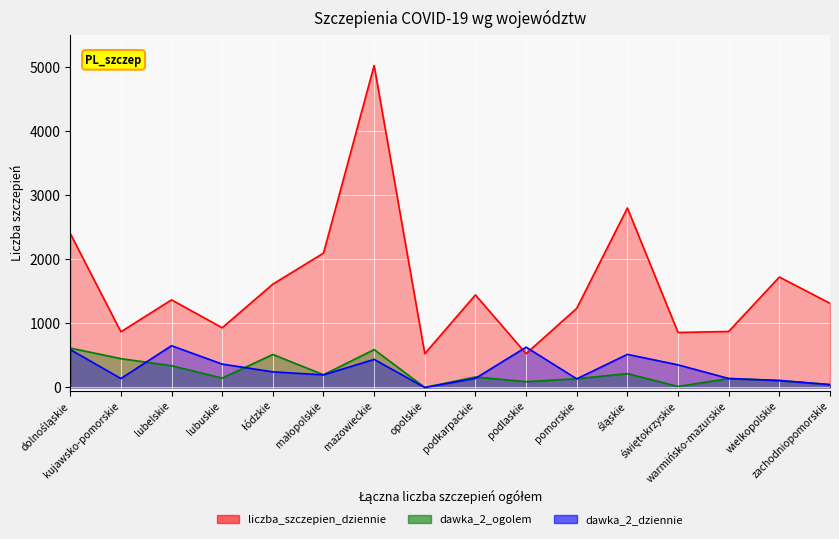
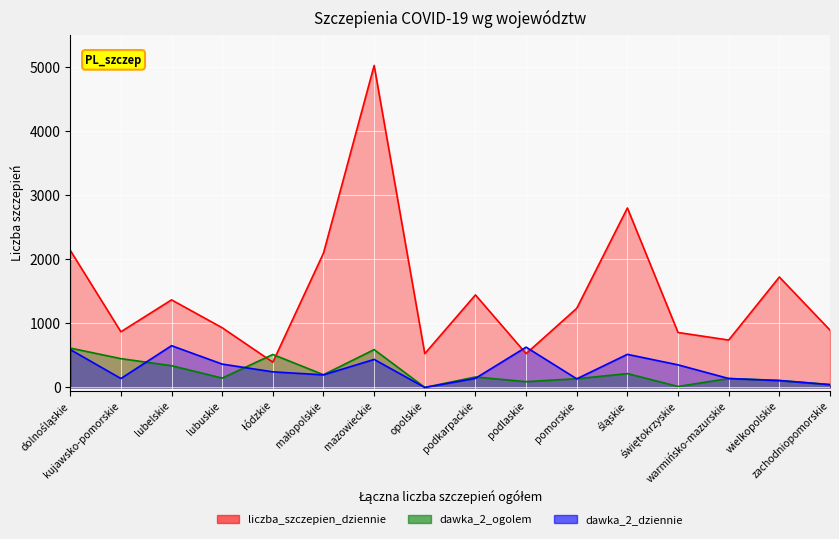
liczba_szczepien_dziennie, dolnośląskie: 2400 -> 2100
liczba_szczepien_dziennie, łódzkie: 1600 -> 400
liczba_szczepien_dziennie, warmińsko-mazurskie: 900 -> 700
liczba_szczepien_dziennie, zachodniopomorskie: 1300 -> 900
